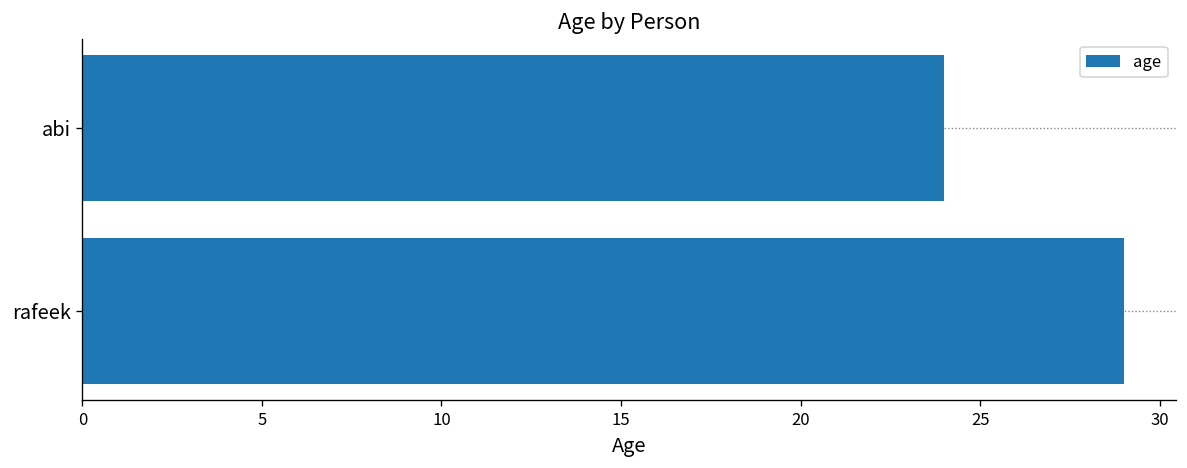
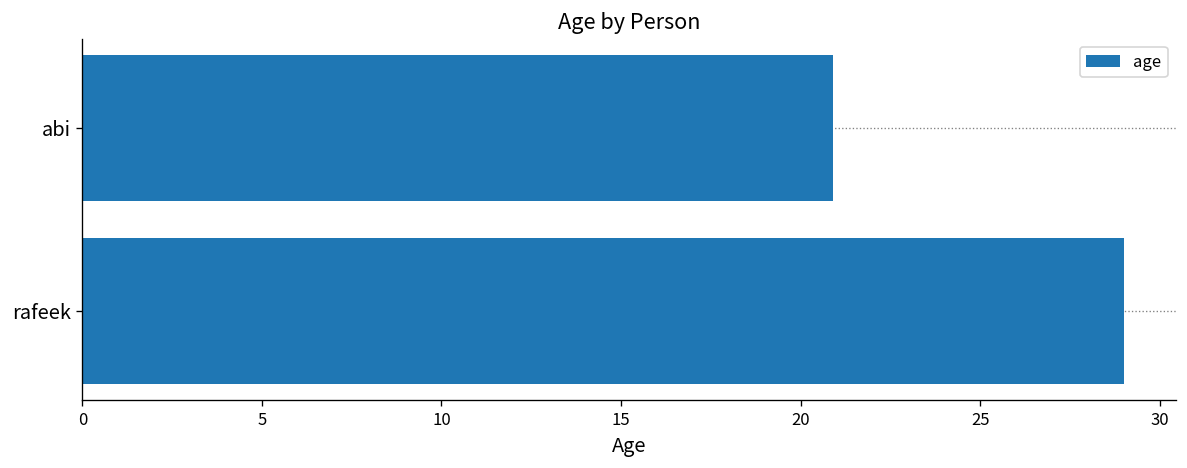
abi: 24.0 -> 20.9
